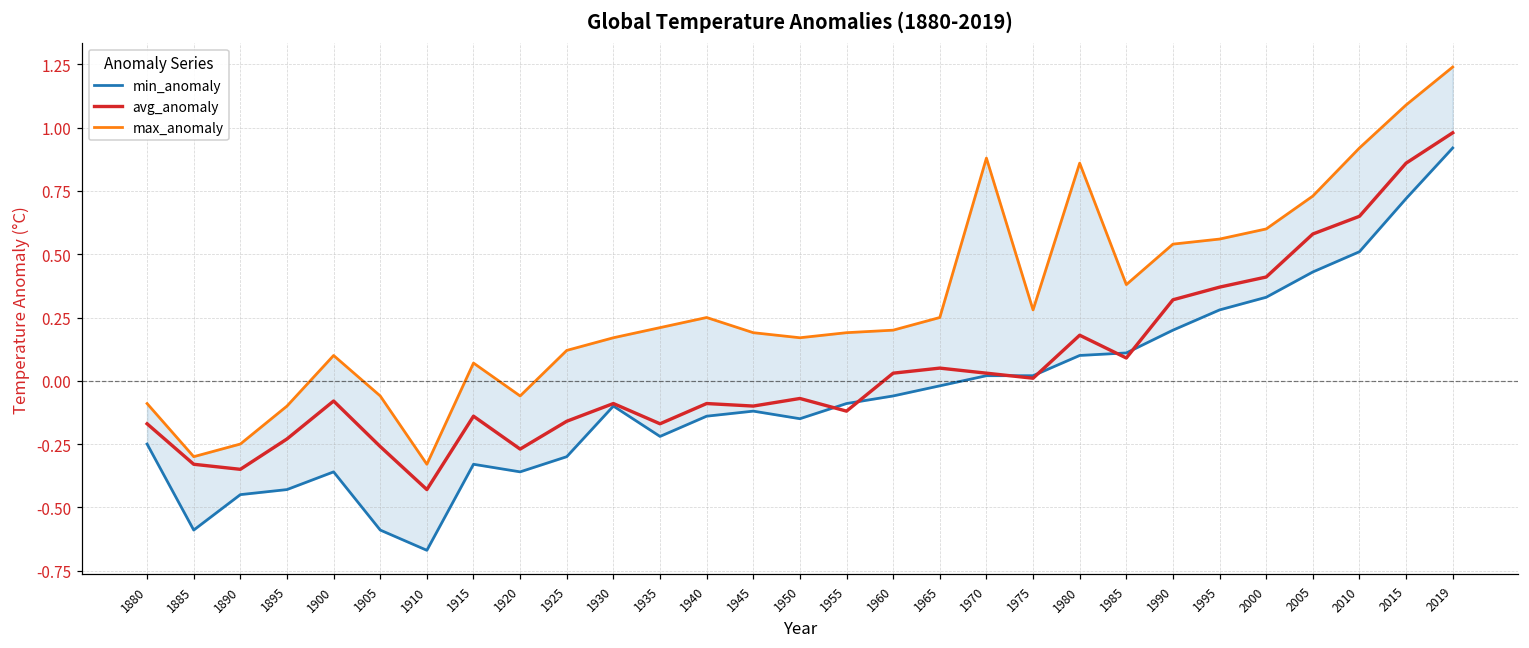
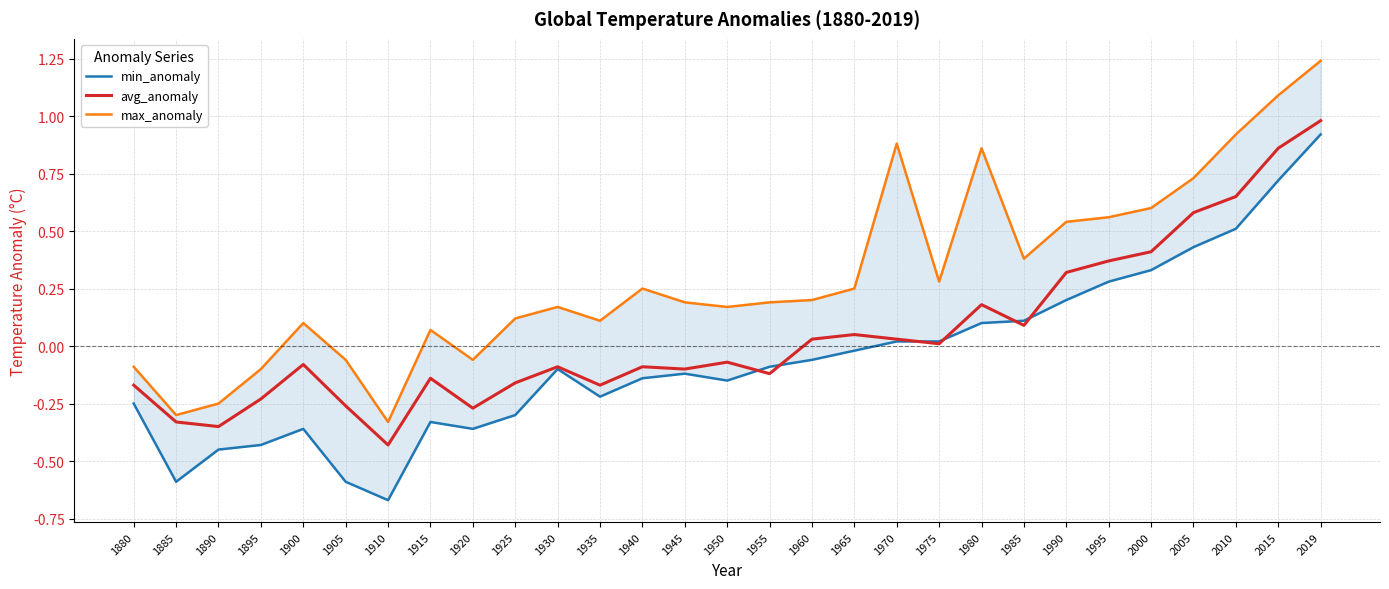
max_anomaly, 1935: 0.21 -> 0.11
